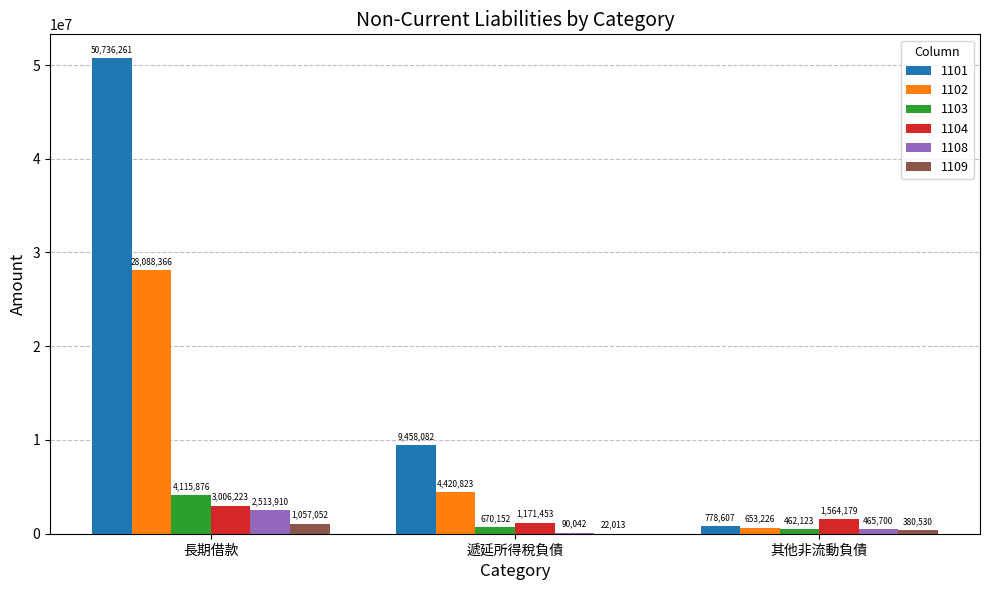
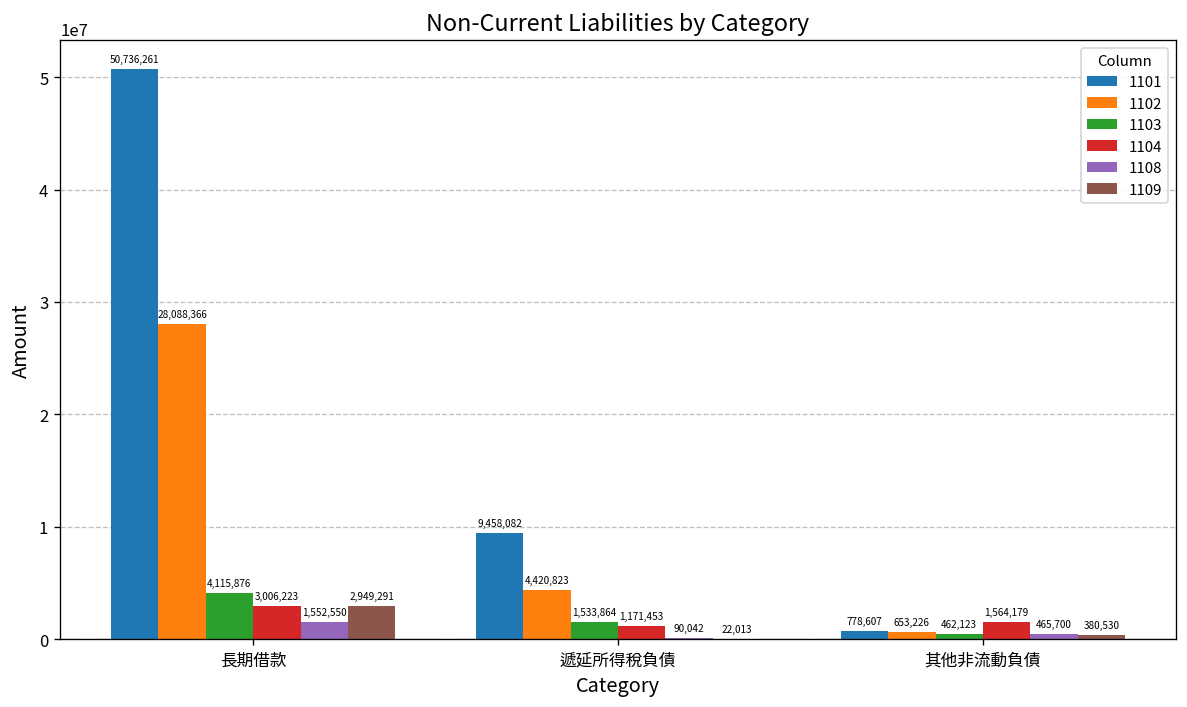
1108, 長期借款: 2,513,910 -> 1,552,550
1109, 長期借款: 1,057,052 -> 2,949,291
1103, 遞延所得稅負債: 670,152 -> 1,533,864
